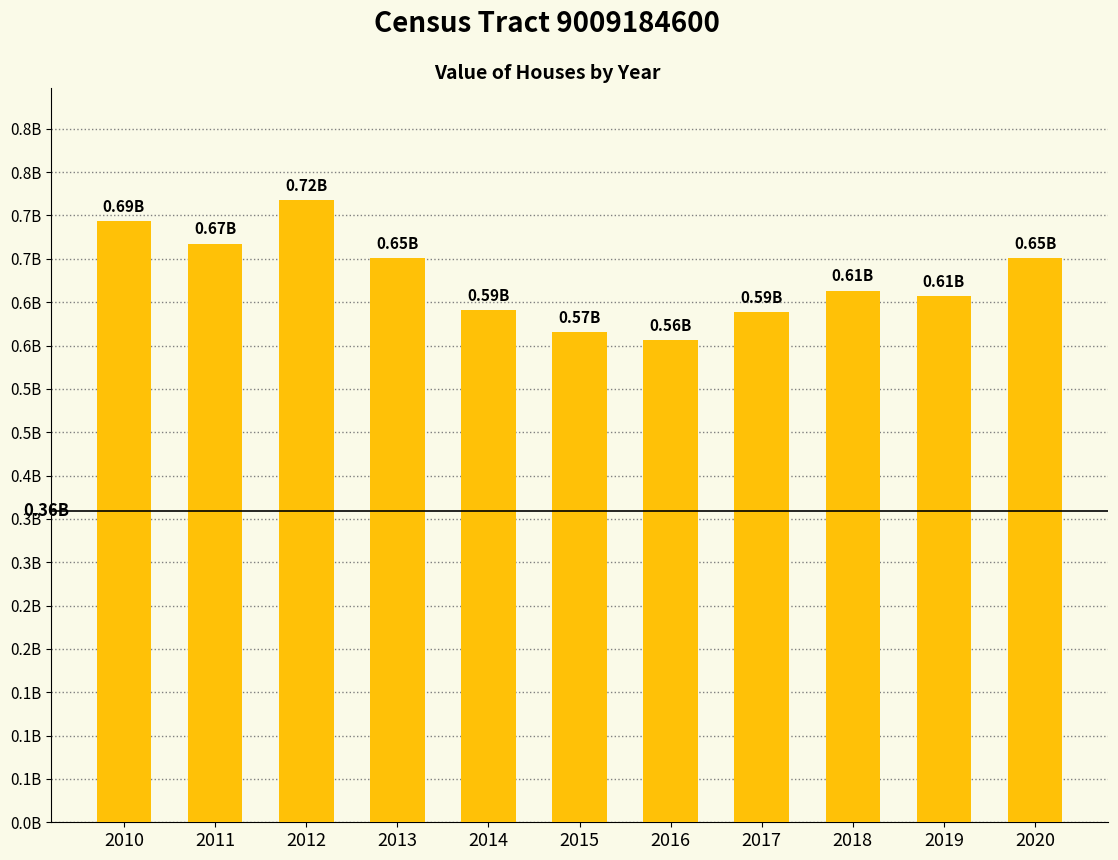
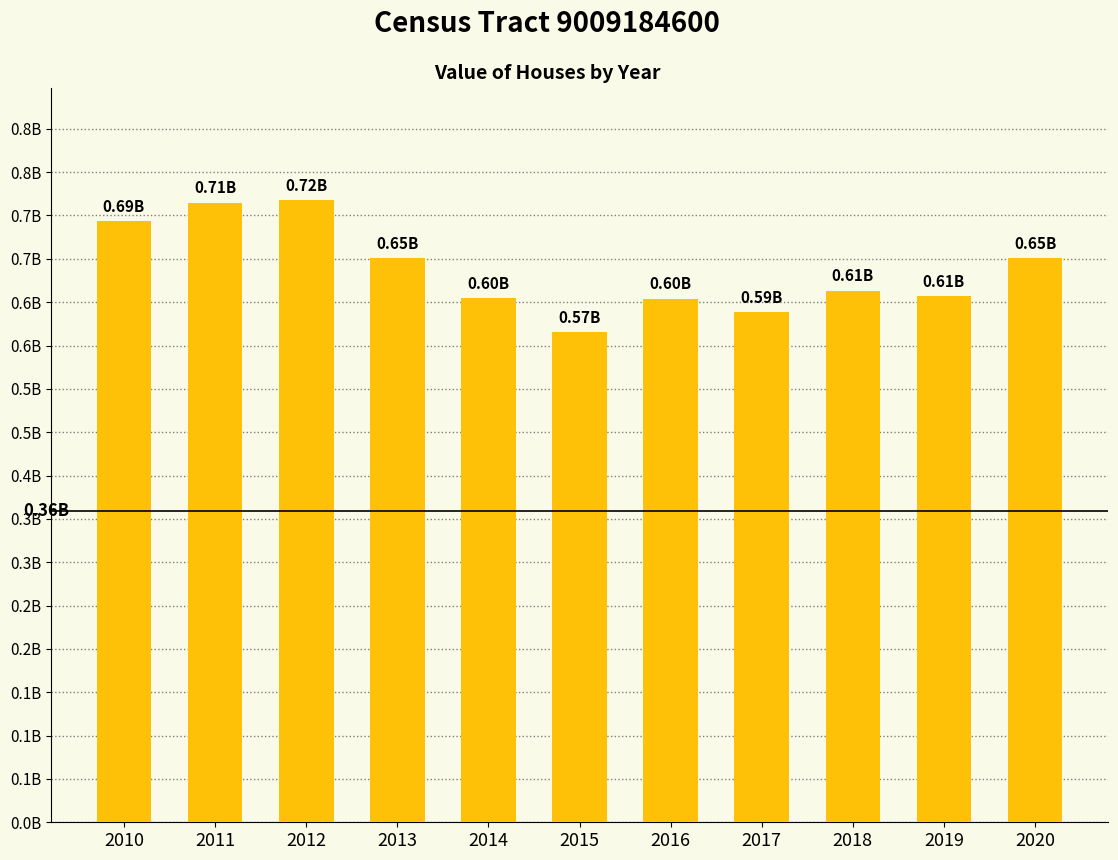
2011: 0.67B -> 0.71B
2014: 0.59B -> 0.60B
2016: 0.56B -> 0.60B
